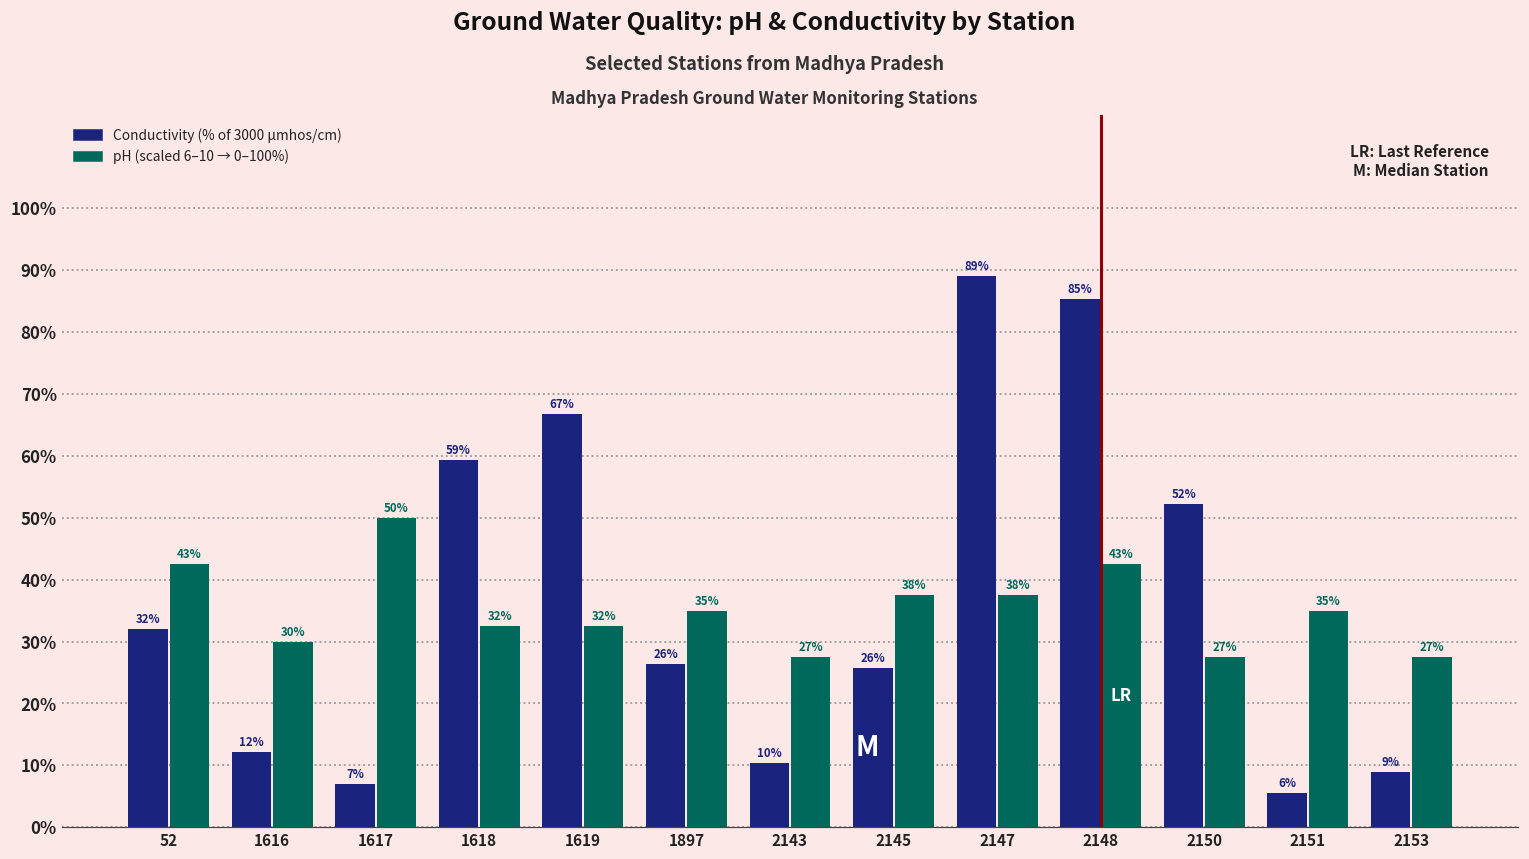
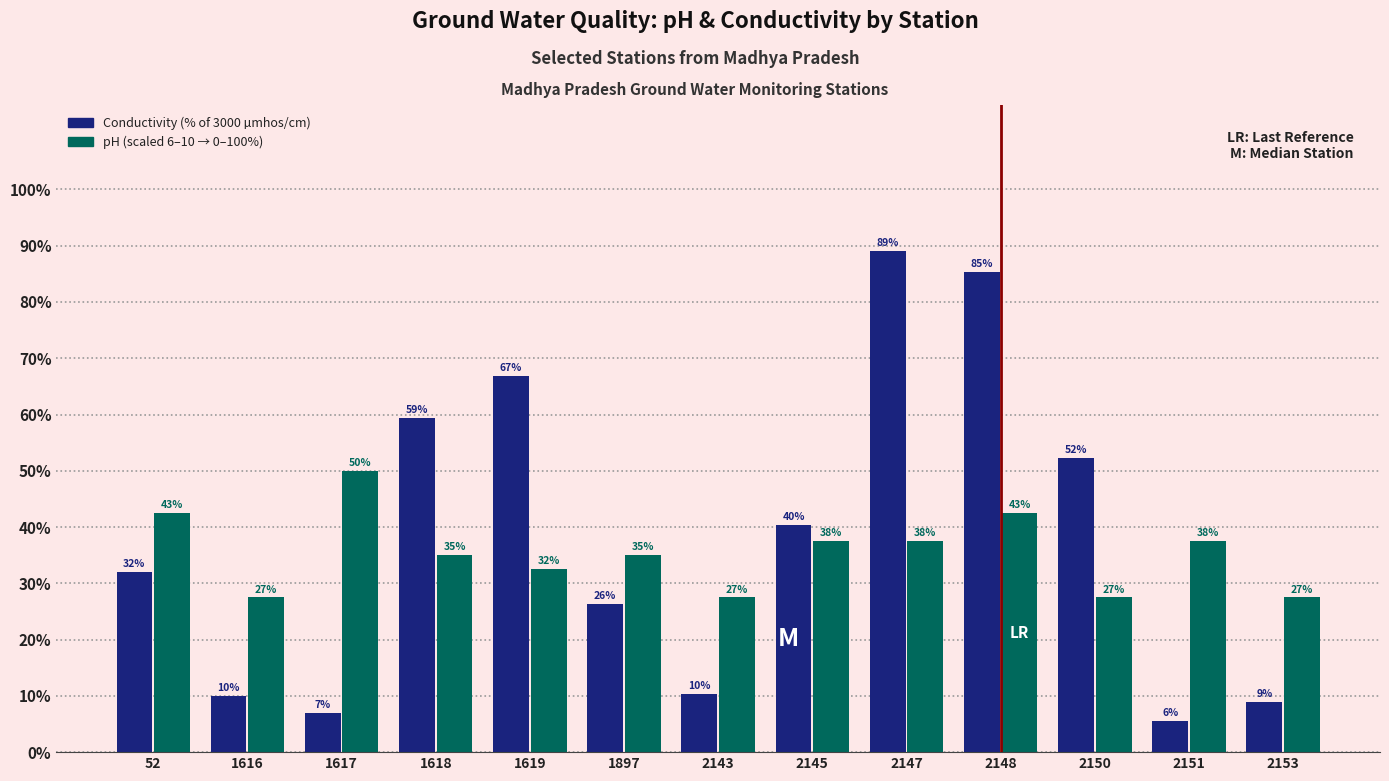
Conductivity (% of 3000 µmhos/cm), 1616: 12% -> 10%
pH (scaled 6–10 → 0–100%), 1616: 30% -> 27%
pH (scaled 6–10 → 0–100%), 1618: 32% -> 35%
Conductivity (% of 3000 µmhos/cm), 2145: 26% -> 40%
pH (scaled 6–10 → 0–100%), 2151: 35% -> 38%
